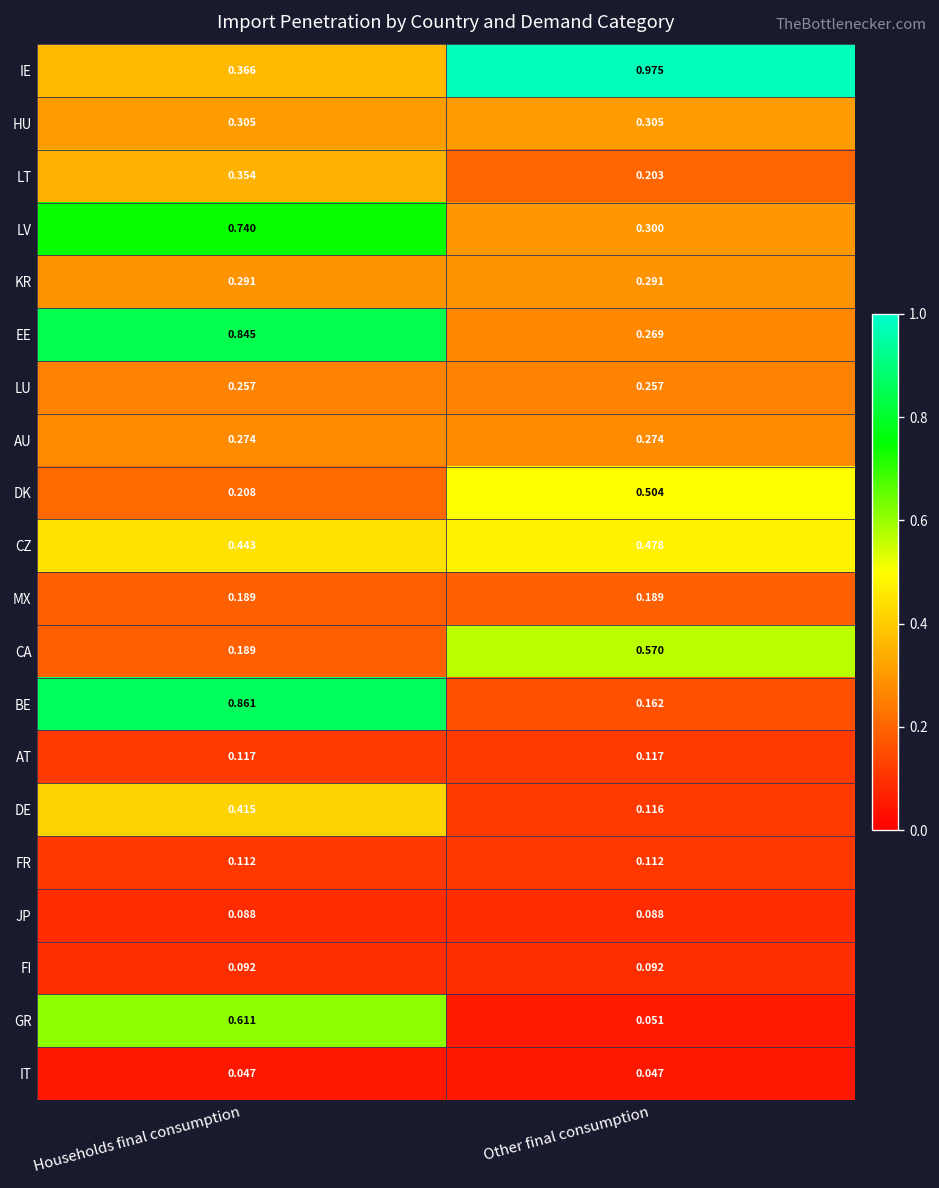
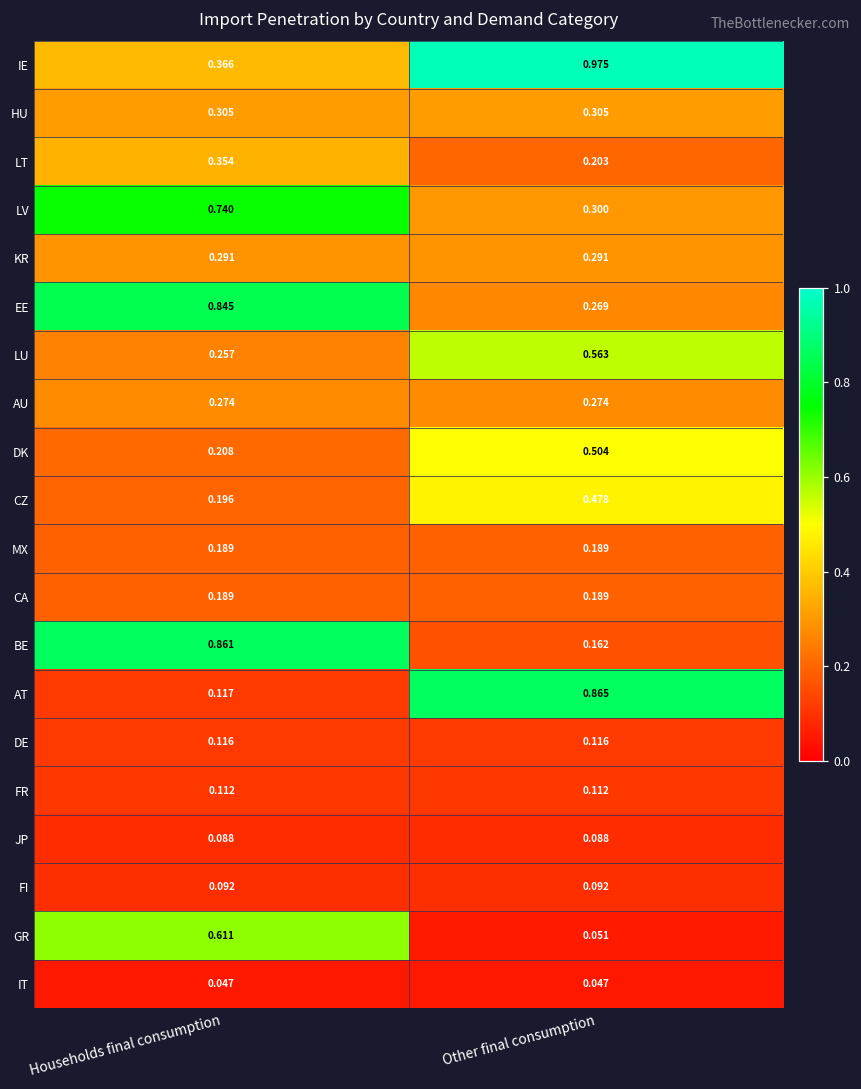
LU, Other final consumption: 0.257 -> 0.563
CZ, Households final consumption: 0.443 -> 0.196
CA, Other final consumption: 0.570 -> 0.189
AT, Other final consumption: 0.117 -> 0.865
DE, Households final consumption: 0.415 -> 0.116
